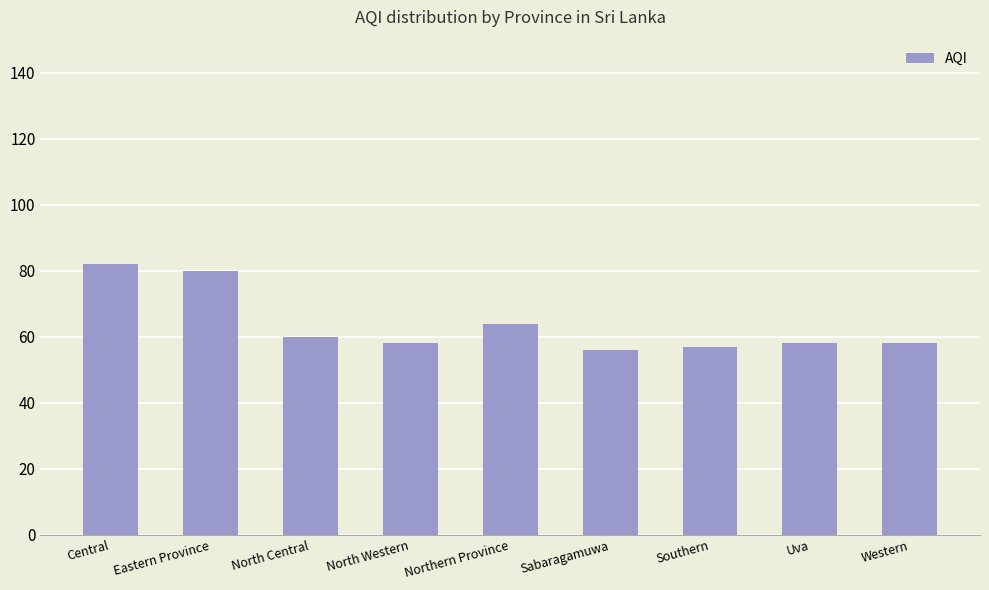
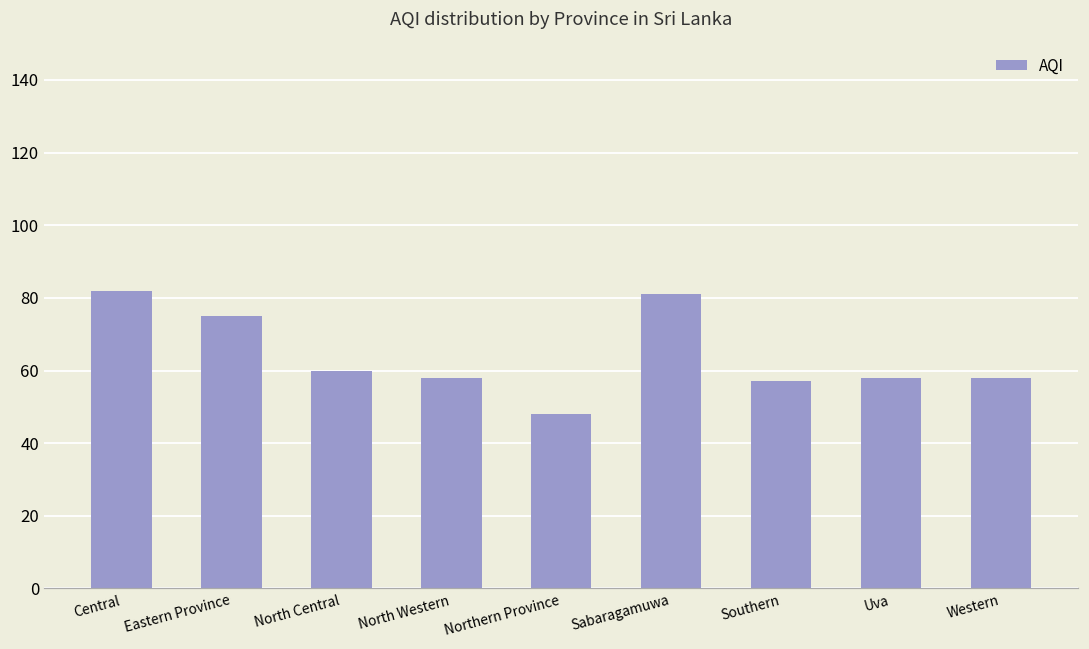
Eastern Province: 80 -> 75
Northern Province: 64 -> 48
Sabaragamuwa: 56 -> 81
